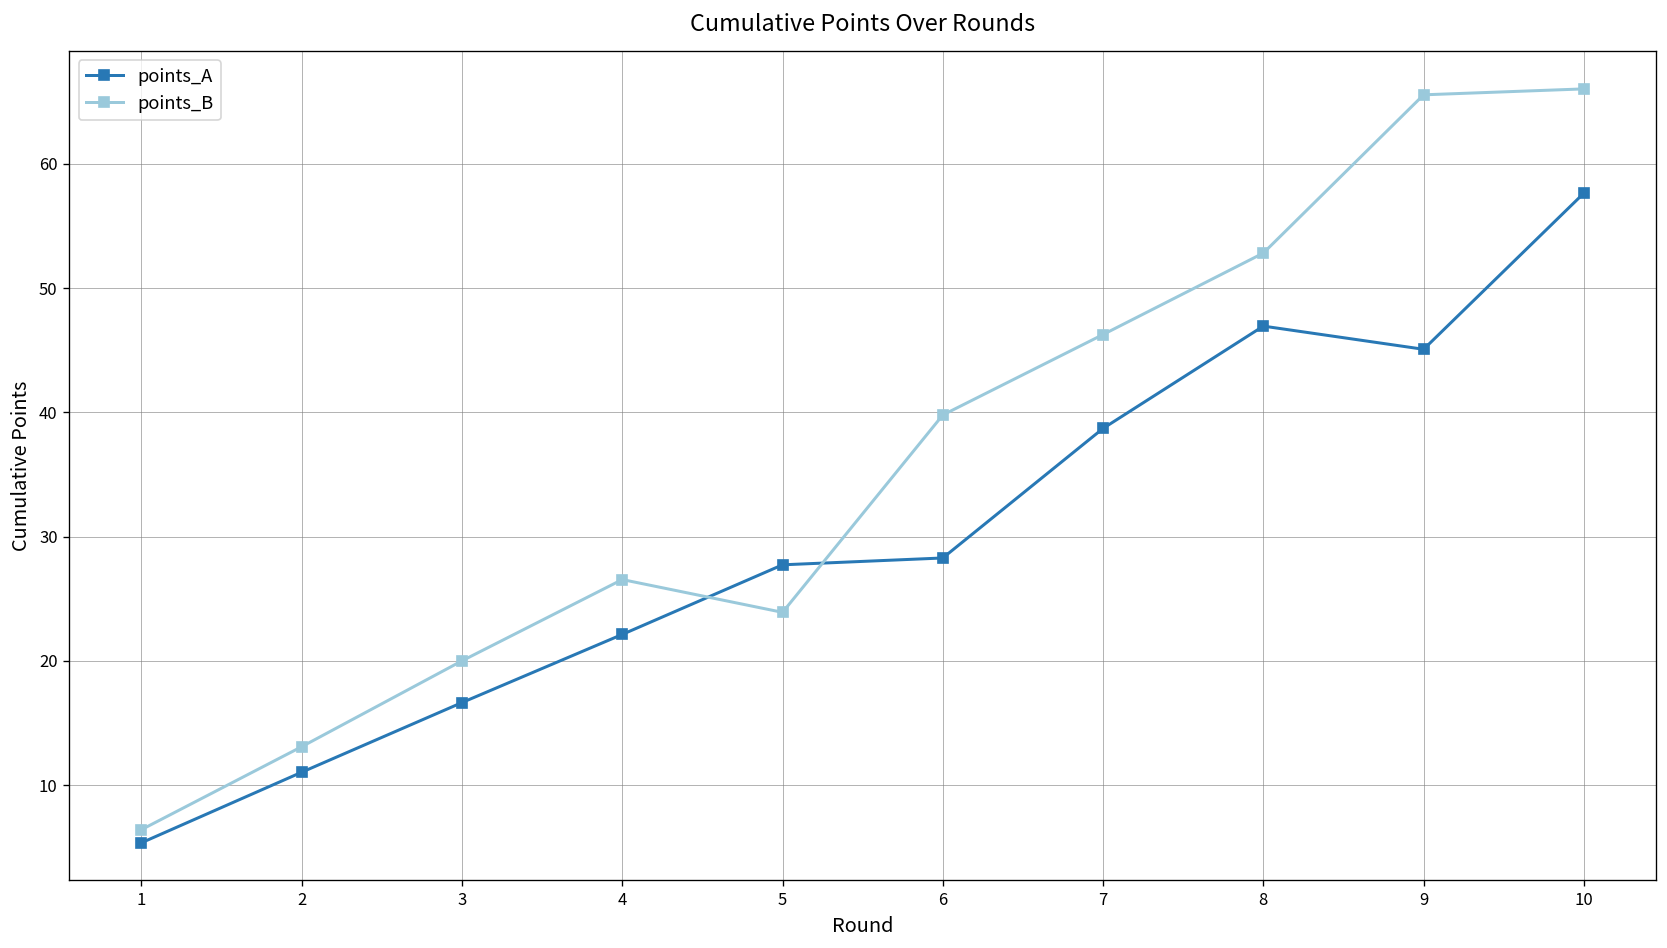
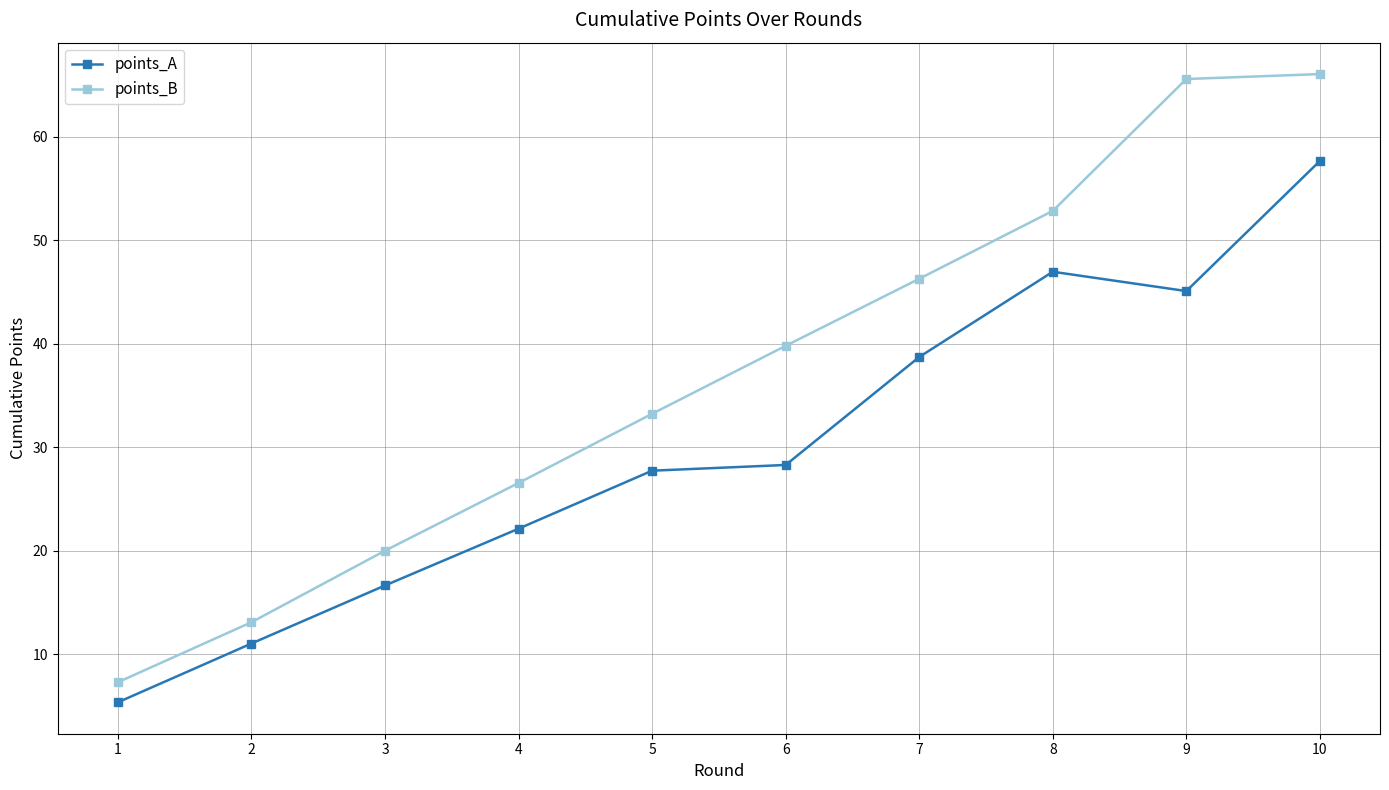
points_B, 1: 6.4 -> 7.3
points_B, 5: 23.9 -> 33.2
